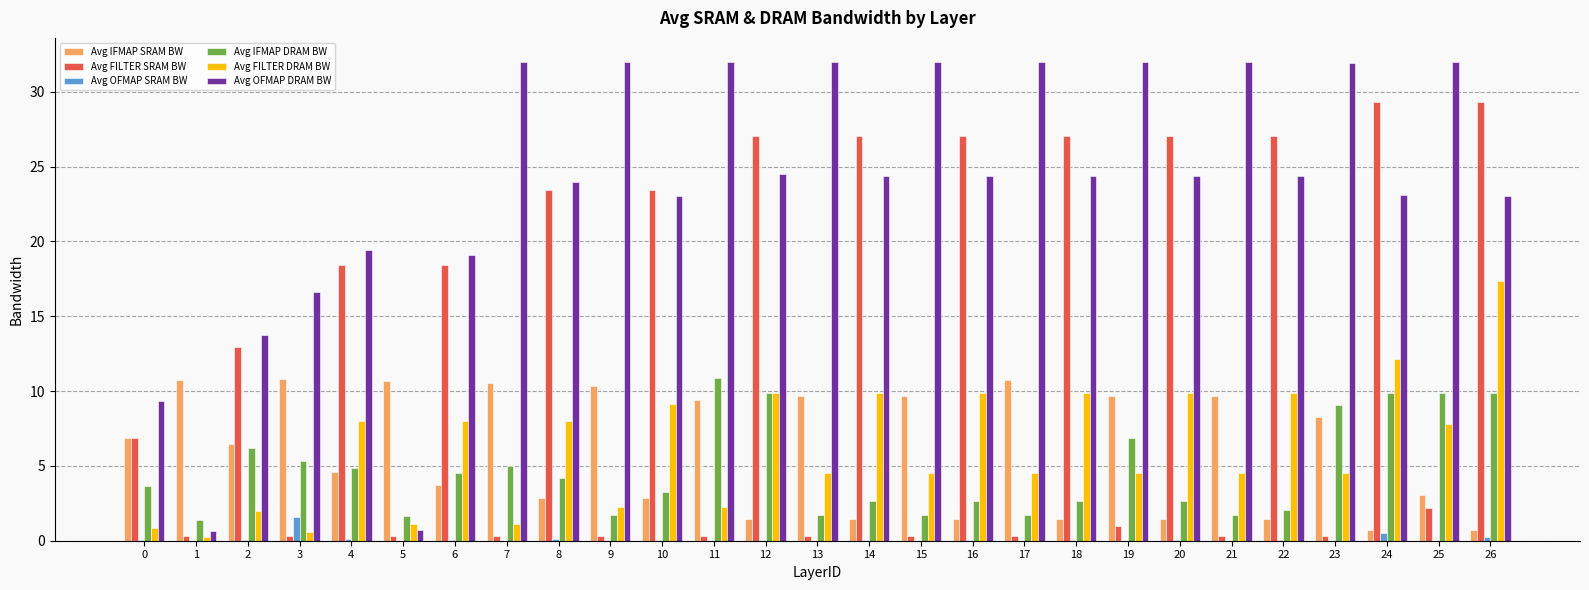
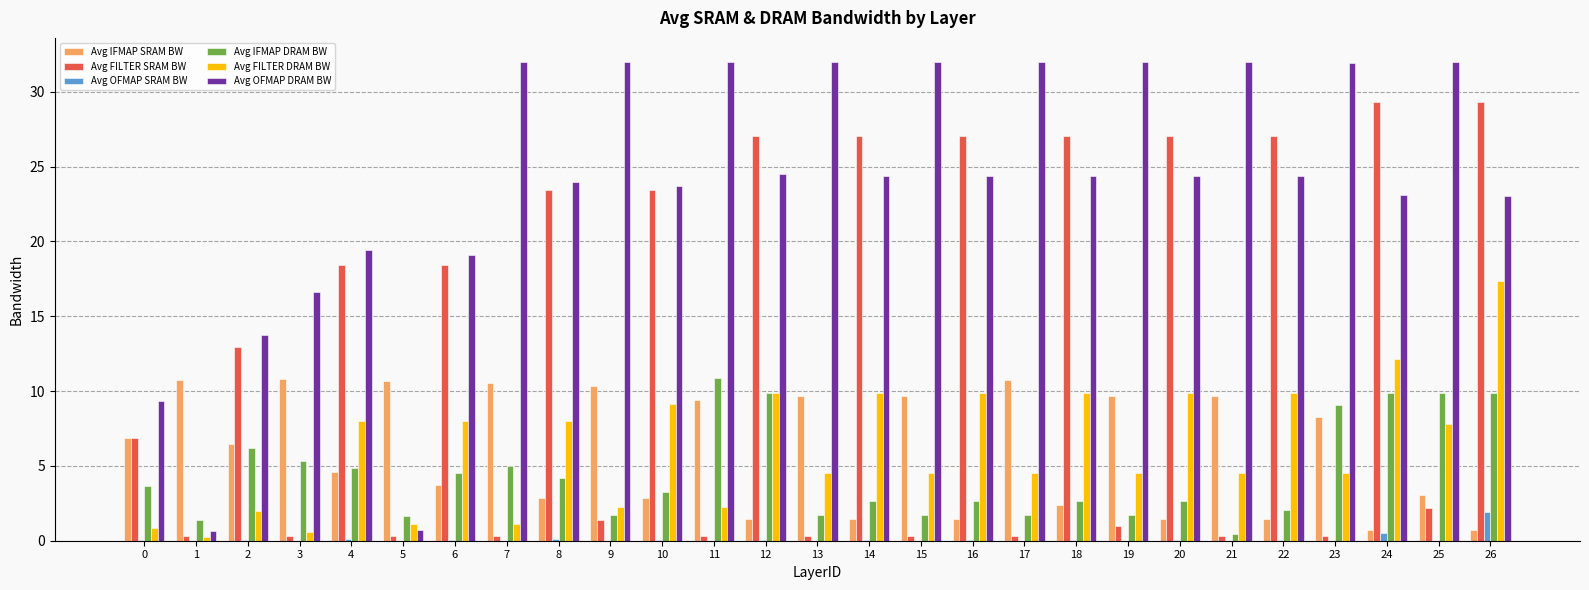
Avg OFMAP SRAM BW, 3: 1.6 -> 0.0
Avg FILTER SRAM BW, 9: 0.3 -> 1.4
Avg OFMAP DRAM BW, 10: 23.0 -> 23.7
Avg IFMAP SRAM BW, 18: 1.5 -> 2.4
Avg IFMAP DRAM BW, 19: 6.9 -> 1.7
Avg IFMAP DRAM BW, 21: 1.7 -> 0.5
Avg OFMAP SRAM BW, 26: 0.2 -> 1.9
